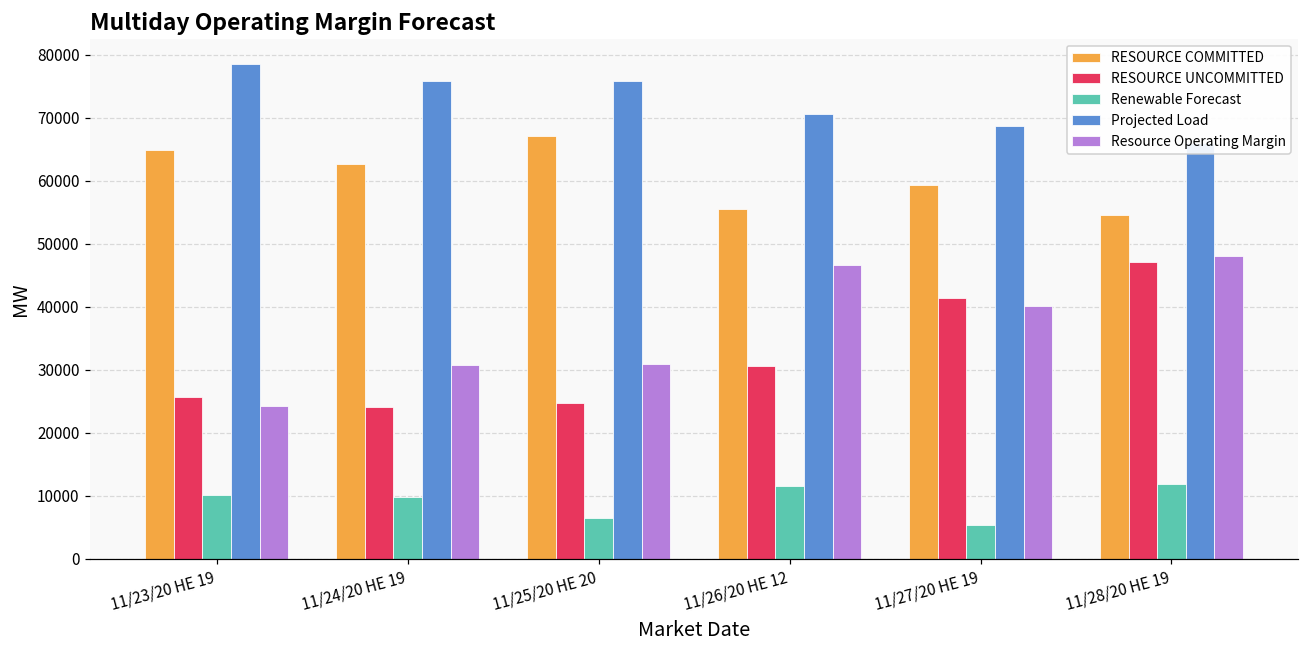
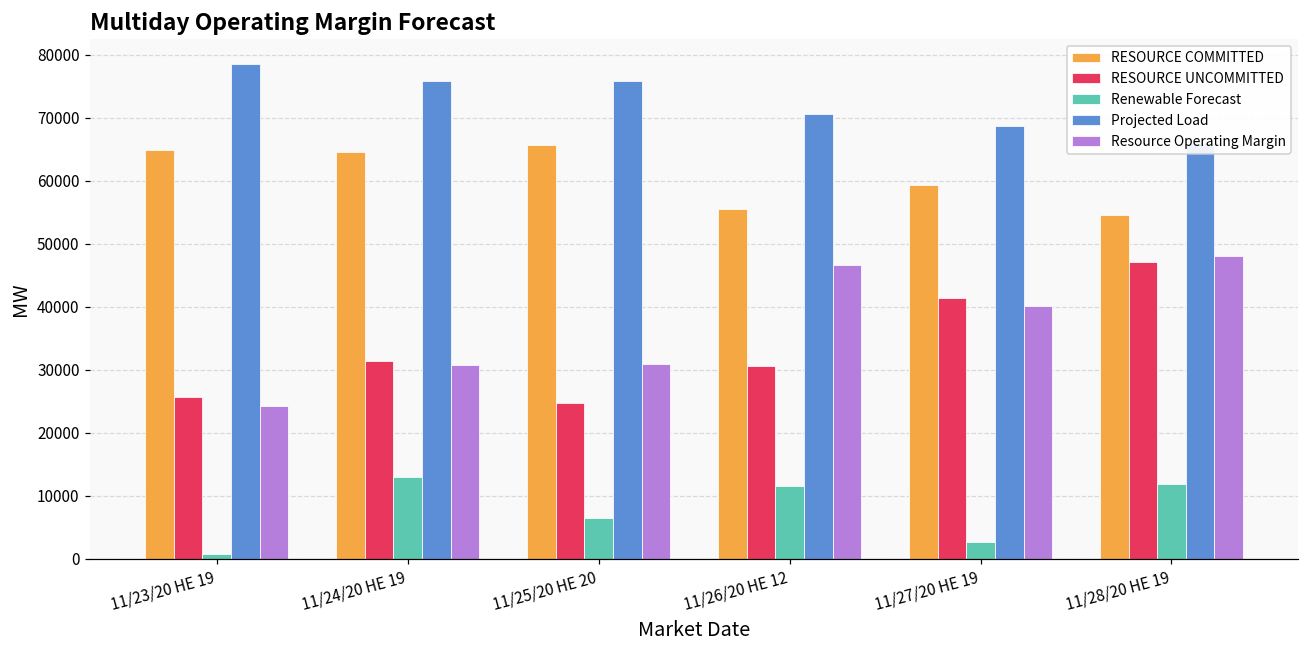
Renewable Forecast, 11/23/20 HE 19: 10000 -> 1000
RESOURCE COMMITTED, 11/24/20 HE 19: 63000 -> 65000
RESOURCE UNCOMMITTED, 11/24/20 HE 19: 24000 -> 31000
Renewable Forecast, 11/24/20 HE 19: 10000 -> 13000
RESOURCE COMMITTED, 11/25/20 HE 20: 67000 -> 66000
Renewable Forecast, 11/27/20 HE 19: 5000 -> 3000
